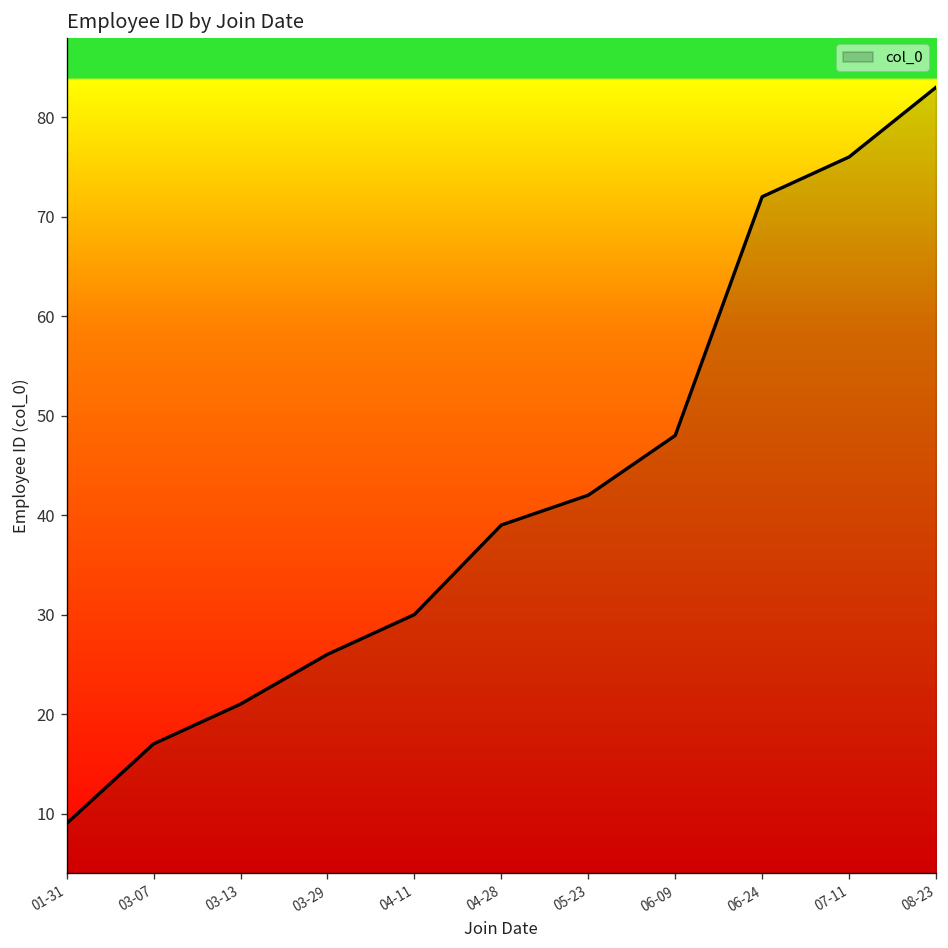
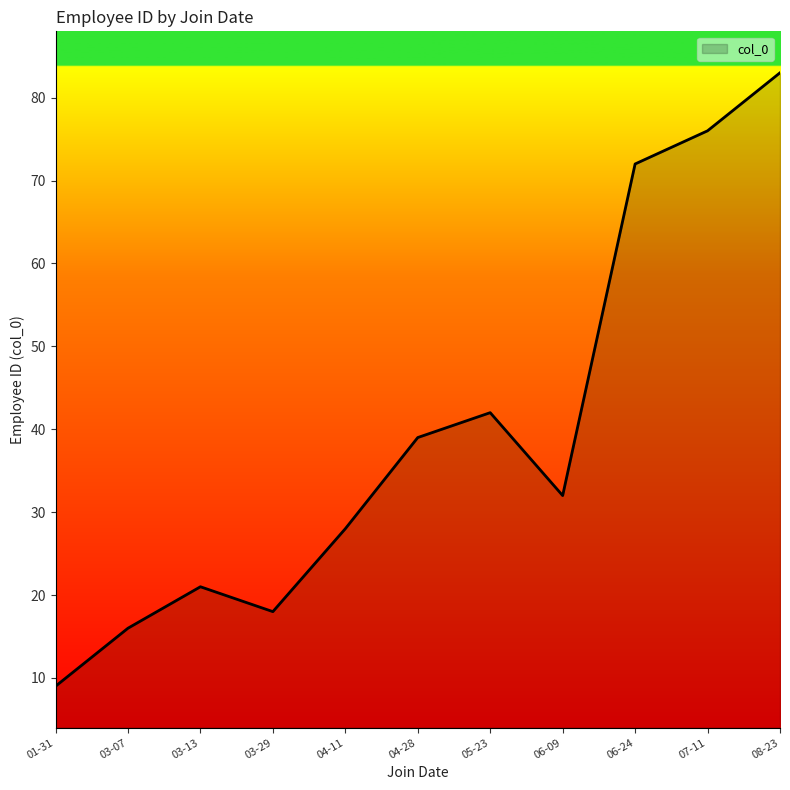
03-07: 17 -> 16
03-29: 26 -> 18
04-11: 30 -> 28
06-09: 48 -> 32
